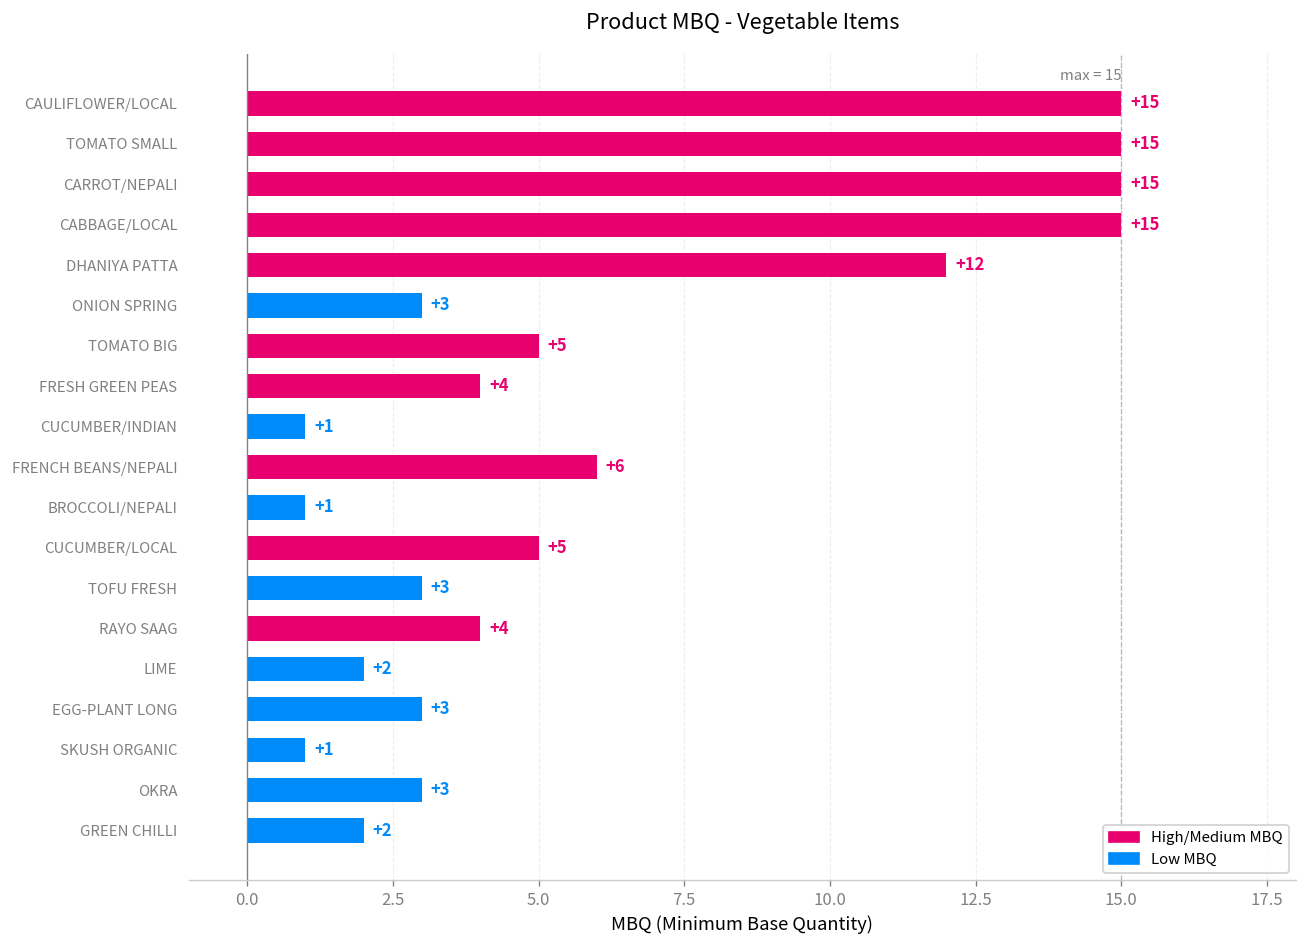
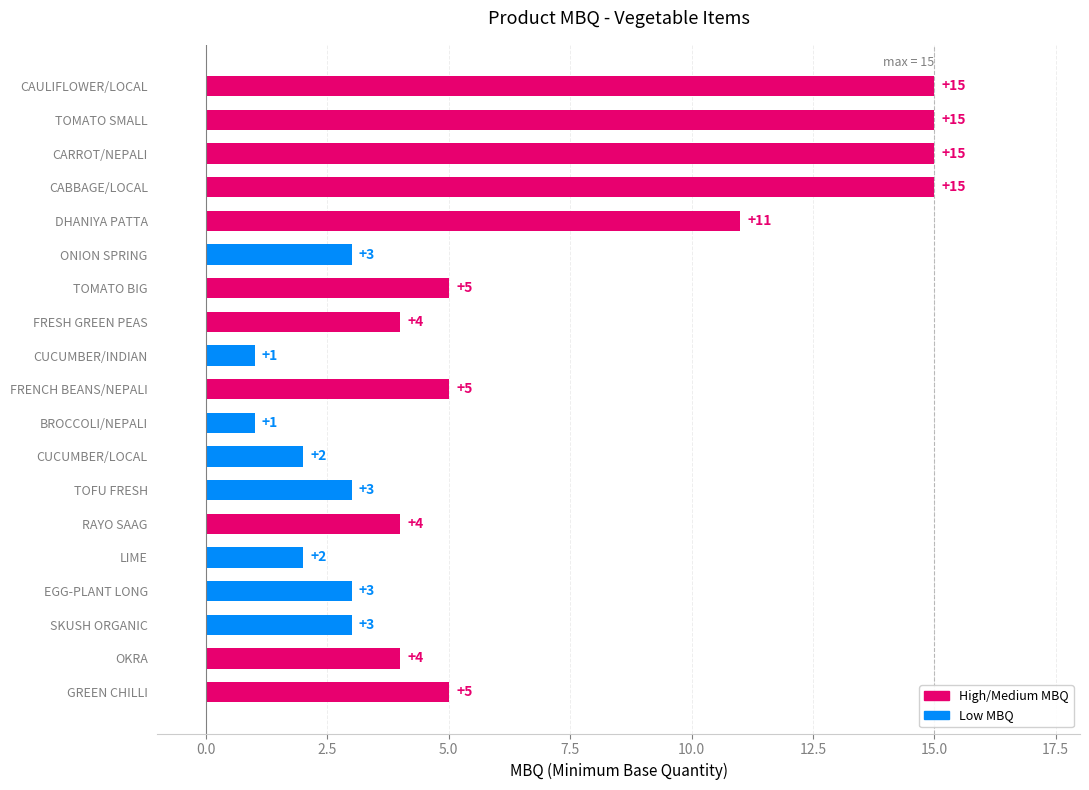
DHANIYA PATTA: +12 -> +11
FRENCH BEANS/NEPALI: +6 -> +5
CUCUMBER/LOCAL: +5 -> +2
SKUSH ORGANIC: +1 -> +3
OKRA: +3 -> +4
GREEN CHILLI: +2 -> +5
